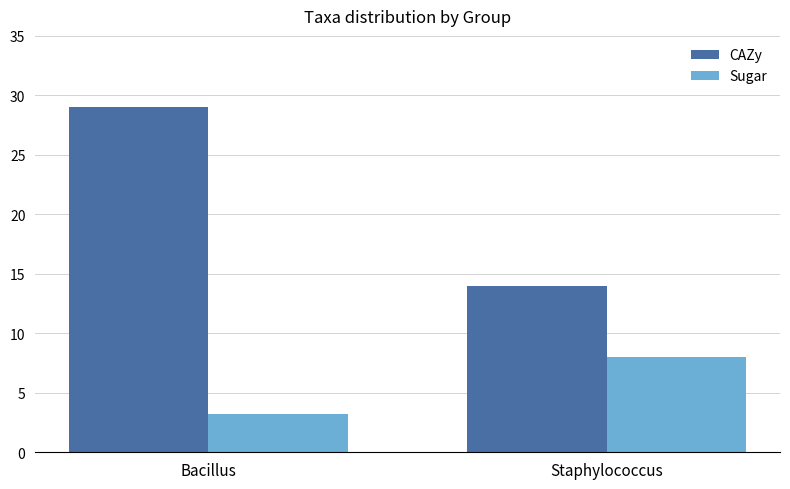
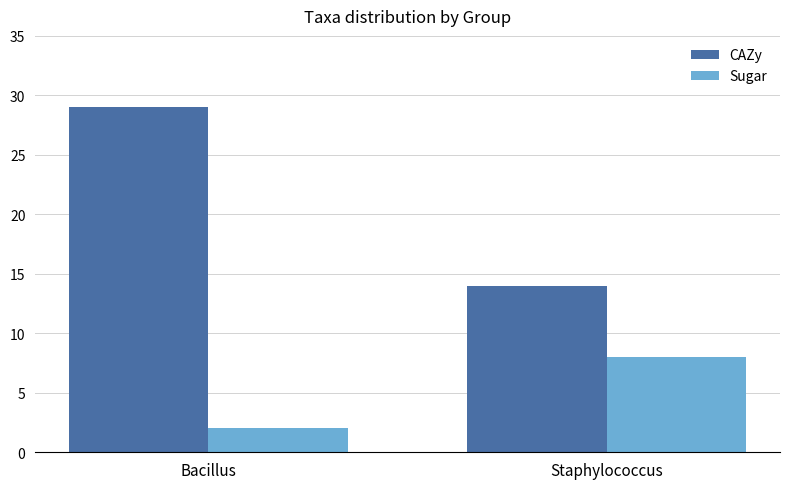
Sugar, Bacillus: 3.2 -> 2.0
